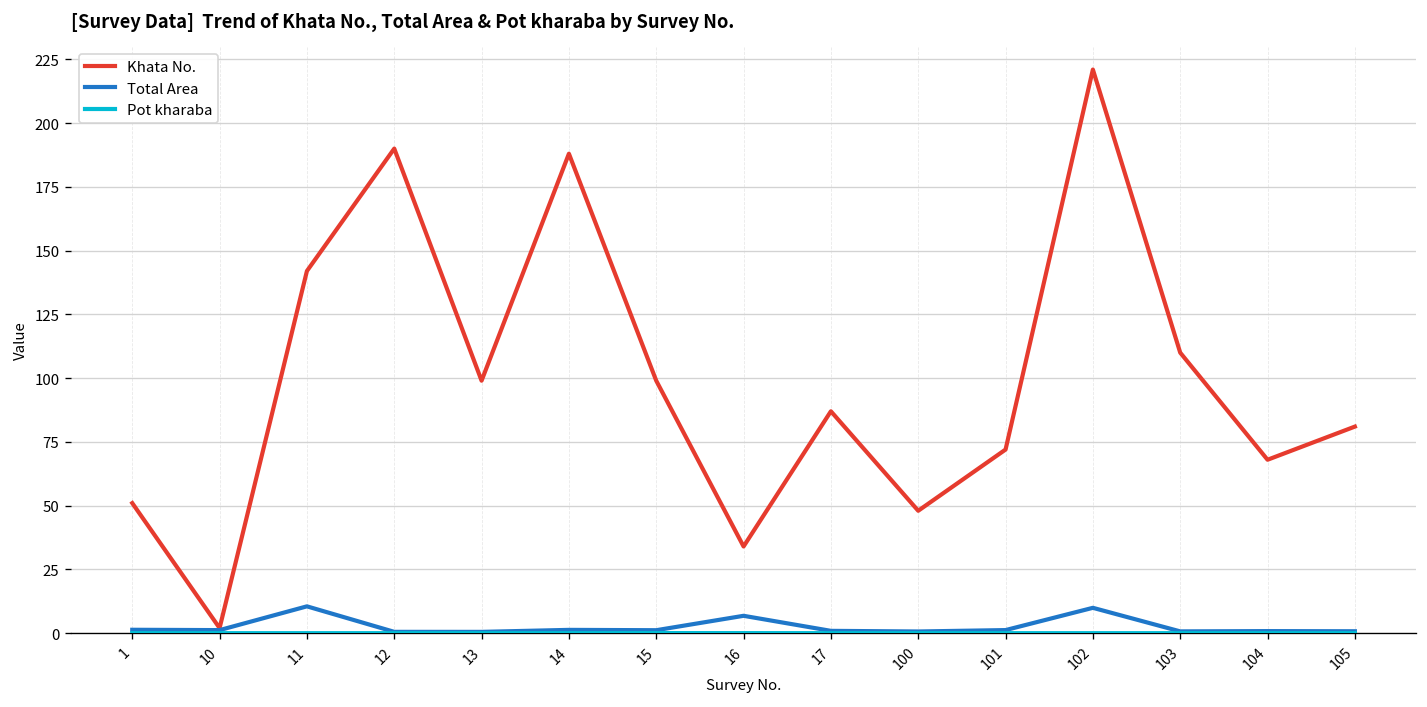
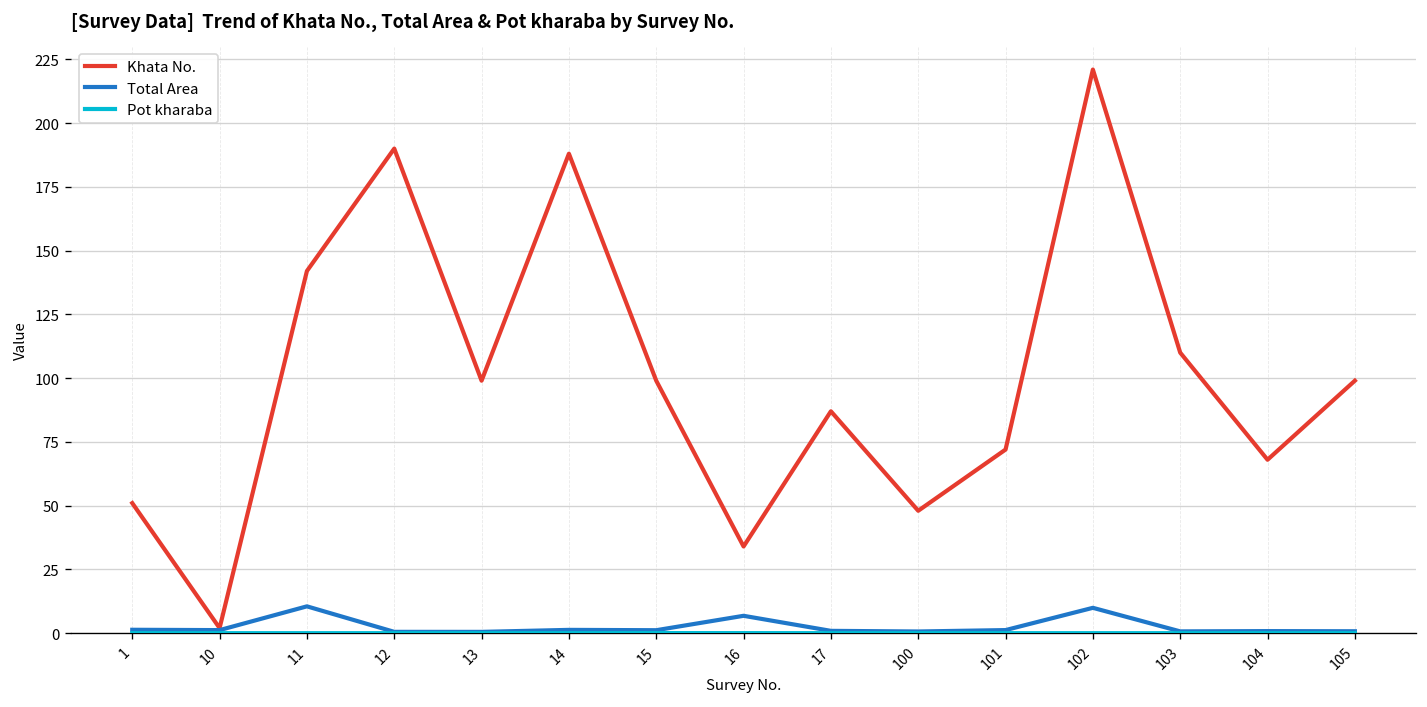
Khata No., 105: 81 -> 99
